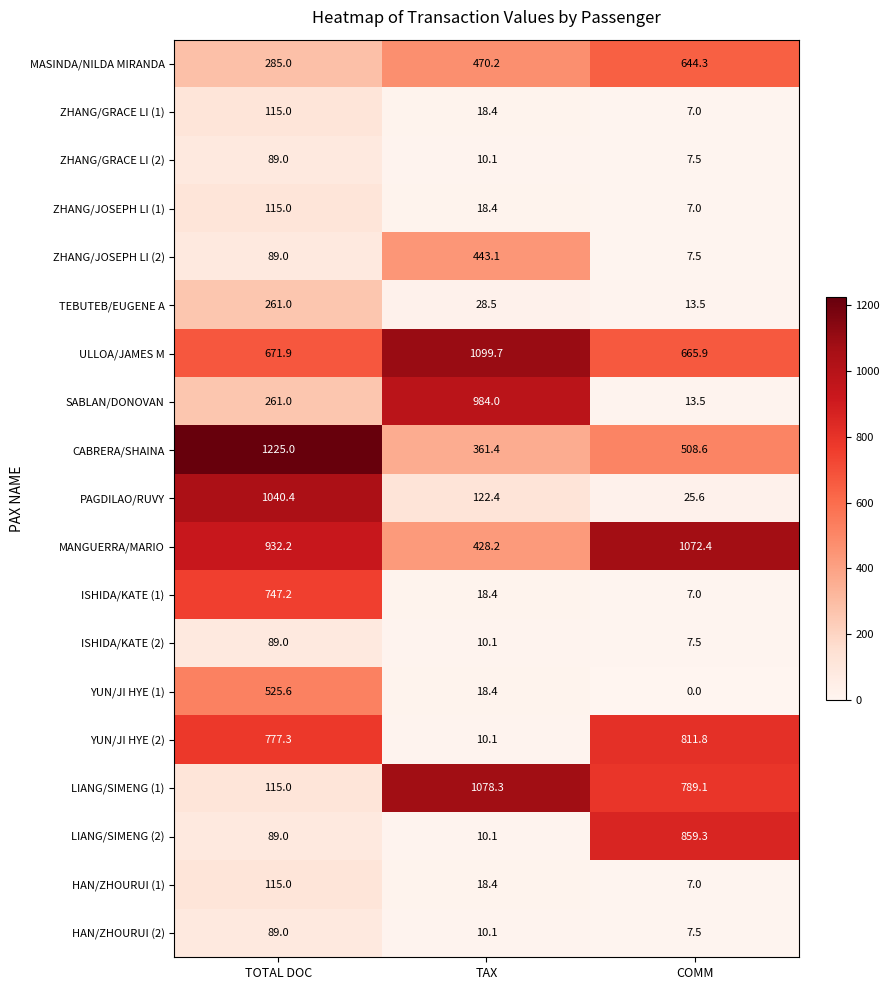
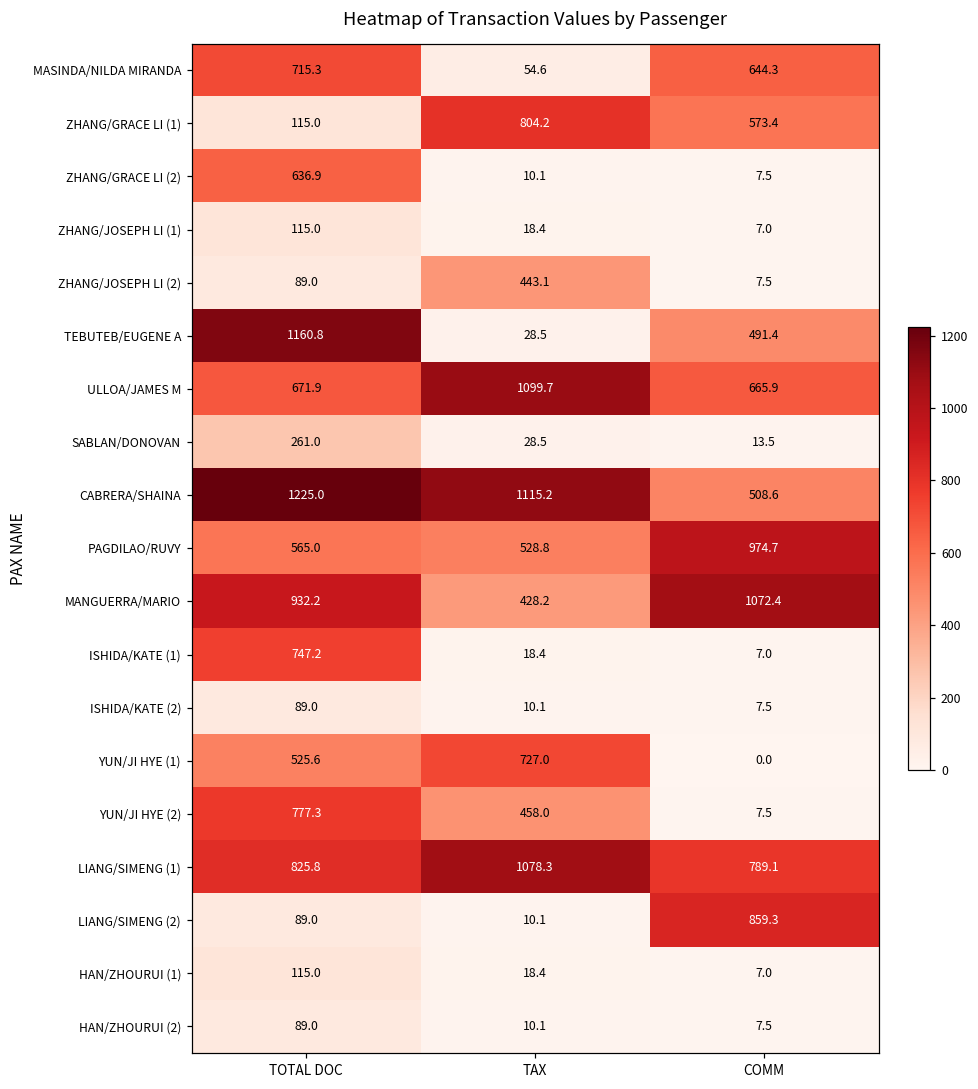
MASINDA/NILDA MIRANDA, TOTAL DOC: 285.0 -> 715.3
MASINDA/NILDA MIRANDA, TAX: 470.2 -> 54.6
ZHANG/GRACE LI (1), TAX: 18.4 -> 804.2
ZHANG/GRACE LI (1), COMM: 7.0 -> 573.4
ZHANG/GRACE LI (2), TOTAL DOC: 89.0 -> 636.9
TEBUTEB/EUGENE A, TOTAL DOC: 261.0 -> 1160.8
TEBUTEB/EUGENE A, COMM: 13.5 -> 491.4
SABLAN/DONOVAN, TAX: 984.0 -> 28.5
CABRERA/SHAINA, TAX: 361.4 -> 1115.2
PAGDILAO/RUVY, TOTAL DOC: 1040.4 -> 565.0
PAGDILAO/RUVY, TAX: 122.4 -> 528.8
PAGDILAO/RUVY, COMM: 25.6 -> 974.7
YUN/JI HYE (1), TAX: 18.4 -> 727.0
YUN/JI HYE (2), TAX: 10.1 -> 458.0
YUN/JI HYE (2), COMM: 811.8 -> 7.5
LIANG/SIMENG (1), TOTAL DOC: 115.0 -> 825.8
